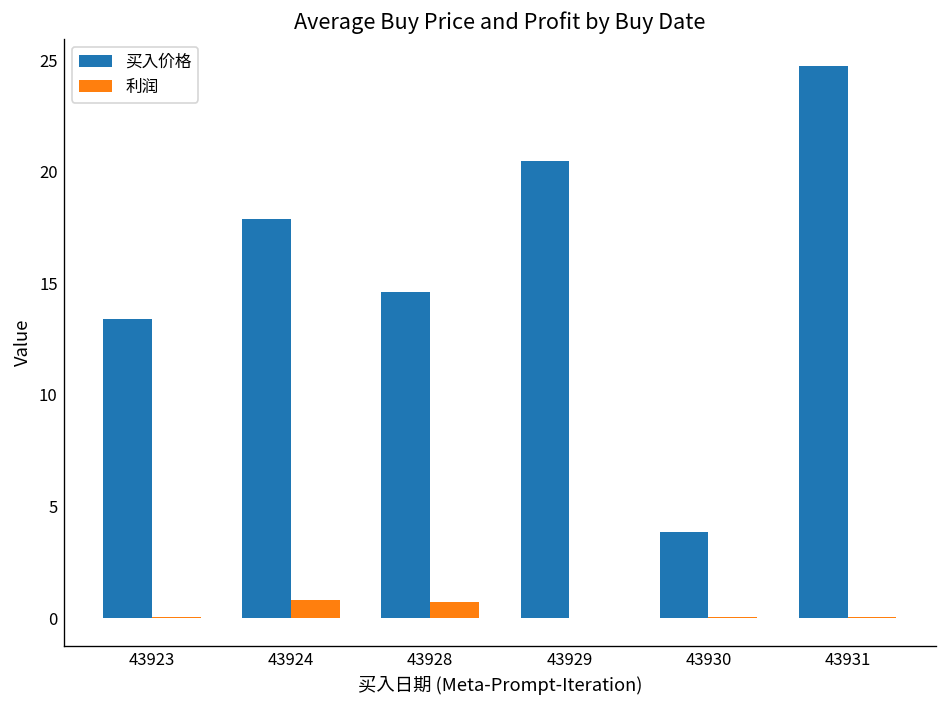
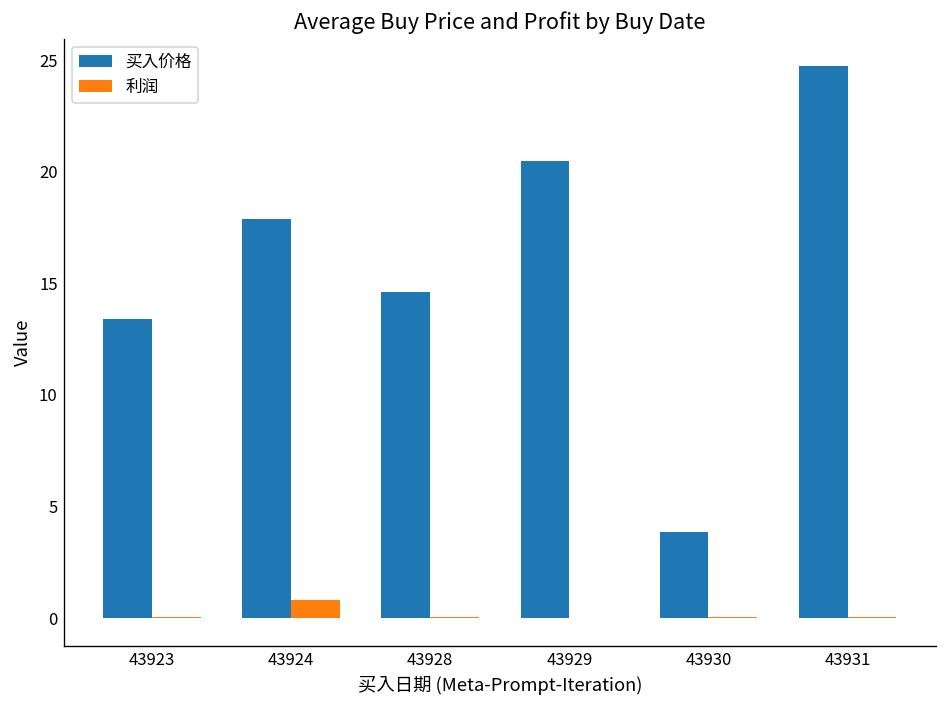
利润, 43928: 0.7 -> 0.1
